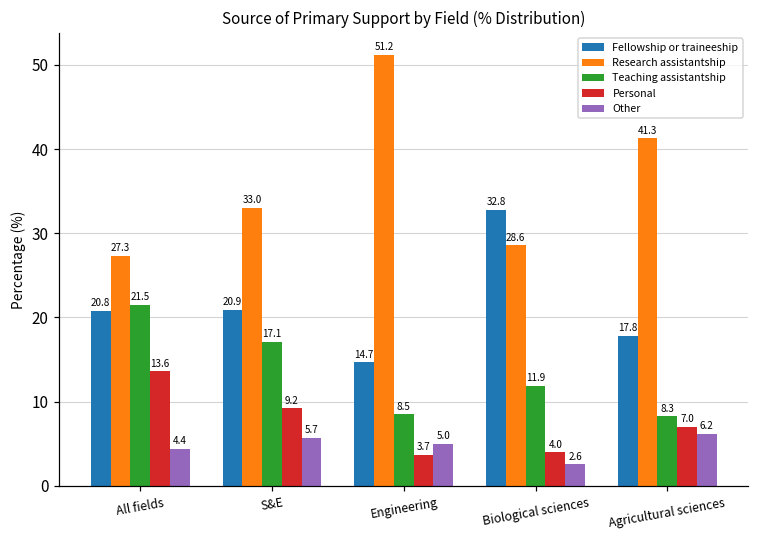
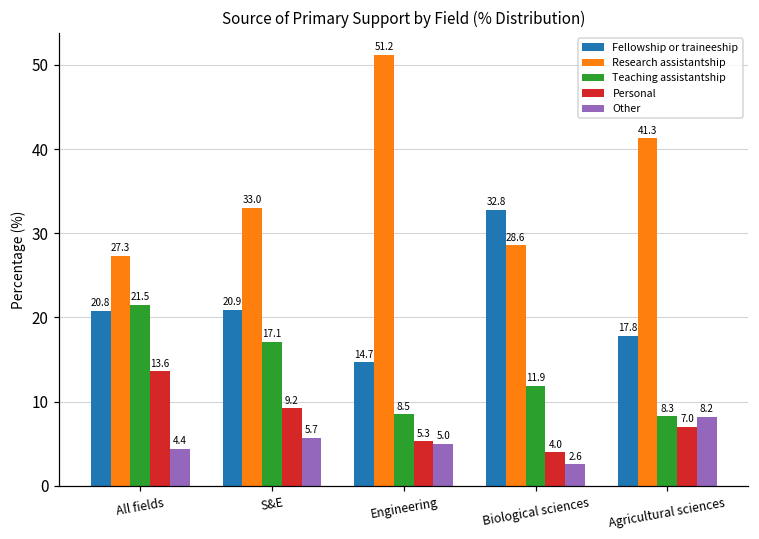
Personal, Engineering: 3.7 -> 5.3
Other, Agricultural sciences: 6.2 -> 8.2
